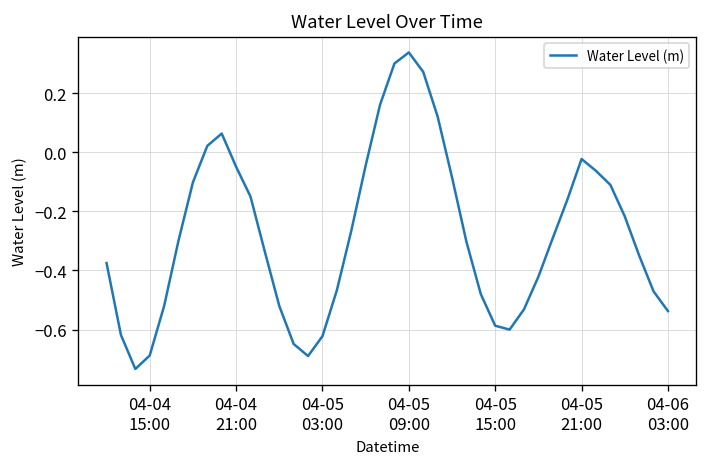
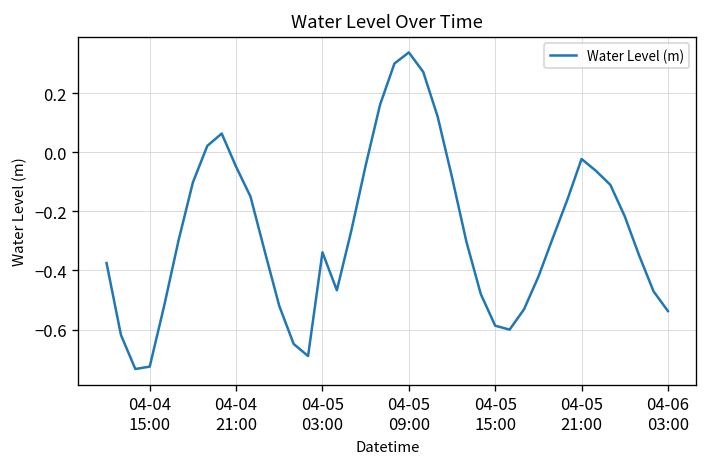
04-04 15:00: -0.69 -> -0.73
04-05 03:00: -0.62 -> -0.34
